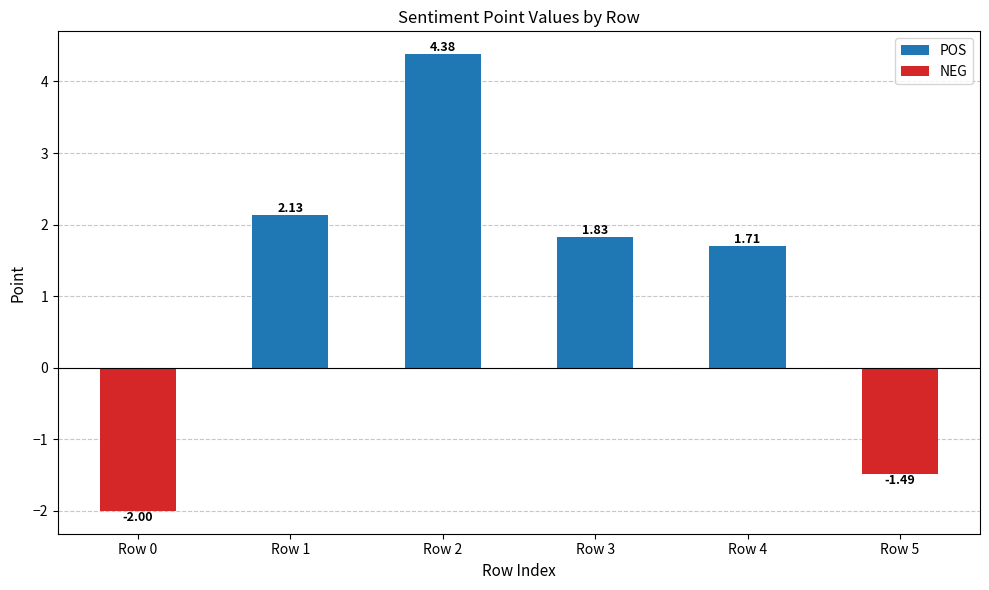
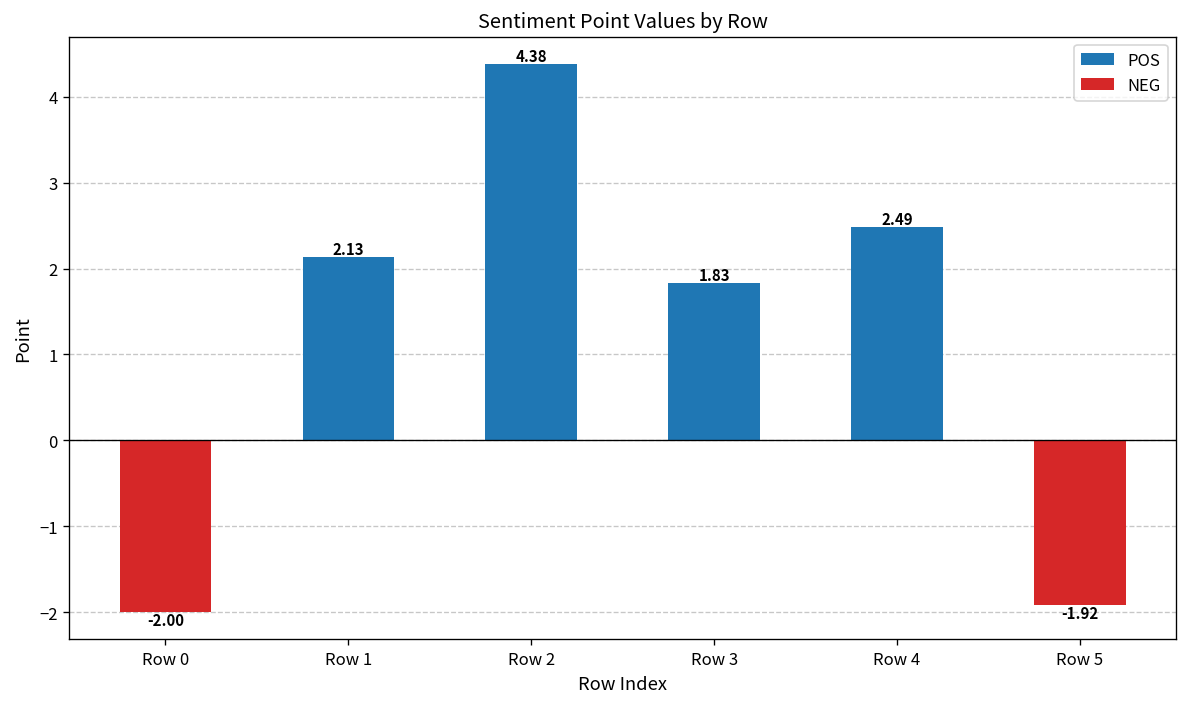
Row 4: 1.71 -> 2.49
Row 5: -1.49 -> -1.92
